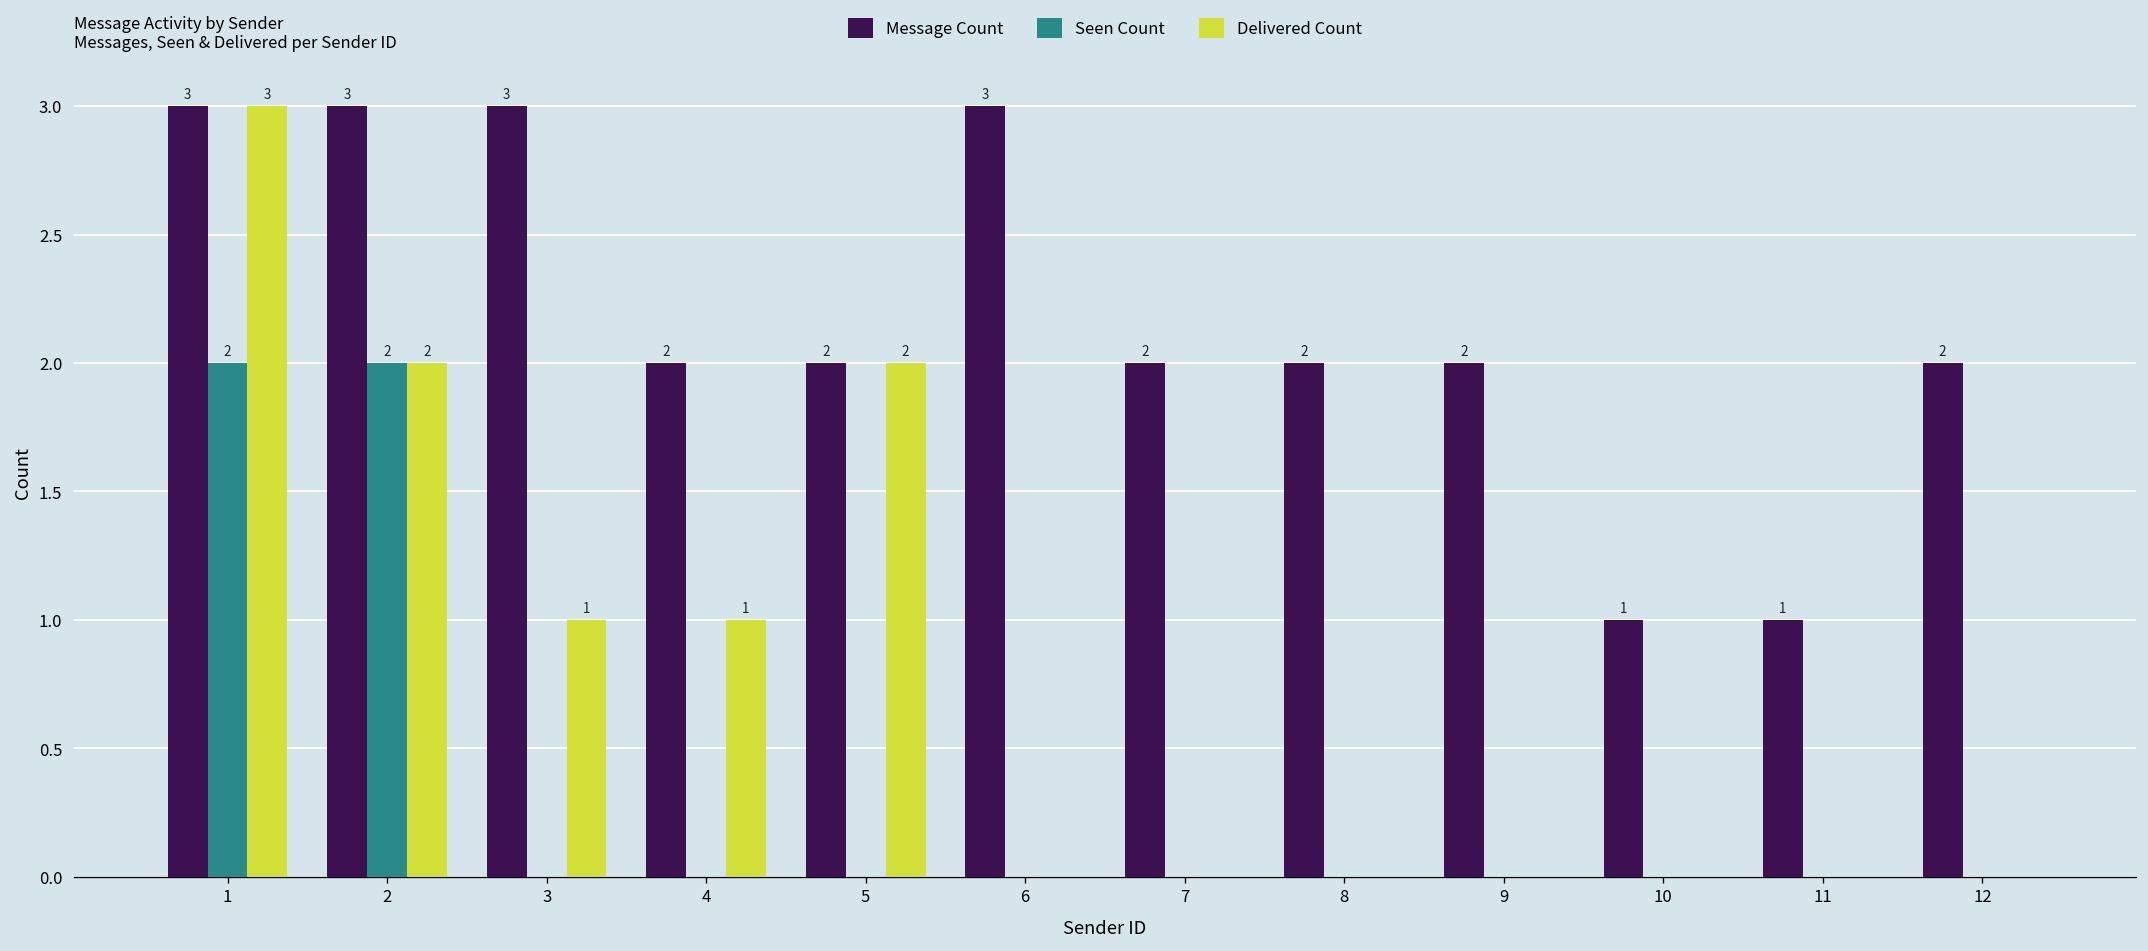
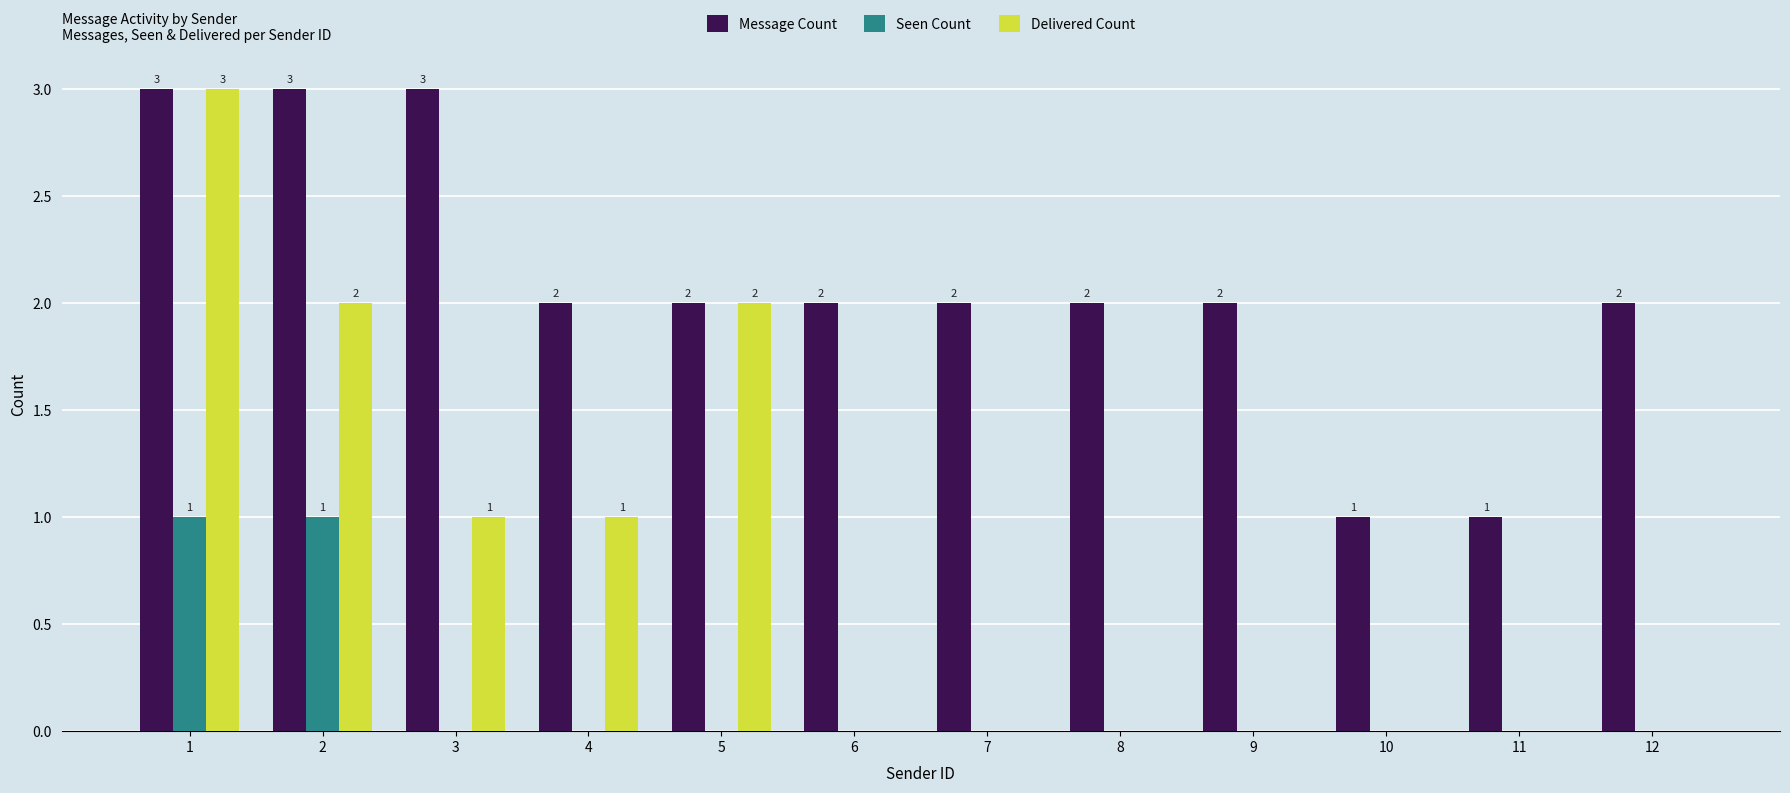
Seen Count, 1: 2 -> 1
Seen Count, 2: 2 -> 1
Message Count, 6: 3 -> 2
